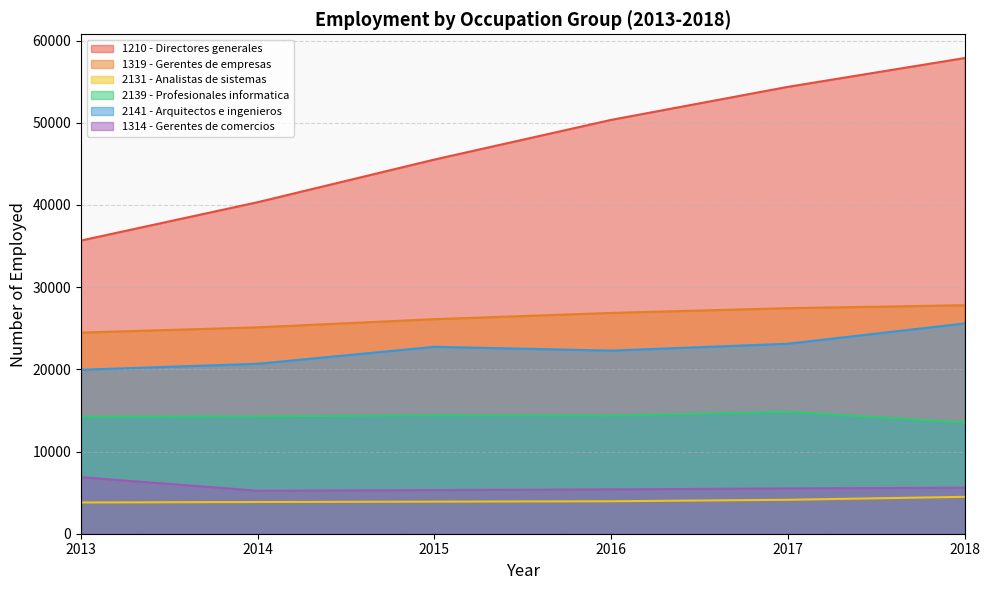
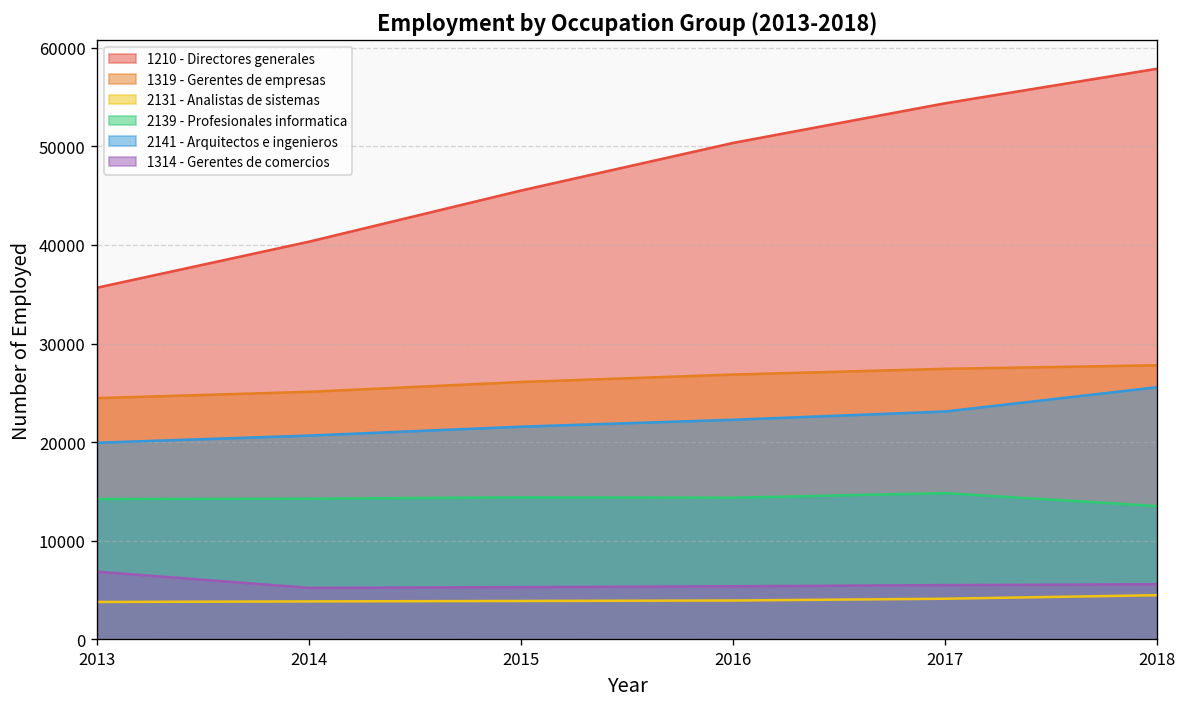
2141 - Arquitectos e ingenieros, 2015: 23000 -> 22000
